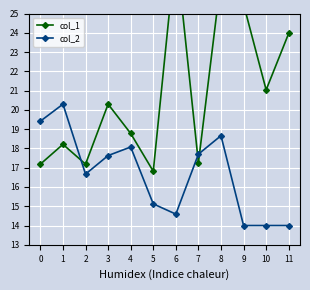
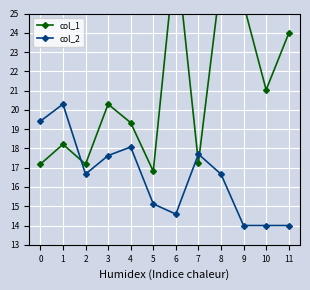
col_1, 4: 18.8 -> 19.3
col_2, 8: 18.7 -> 16.7
